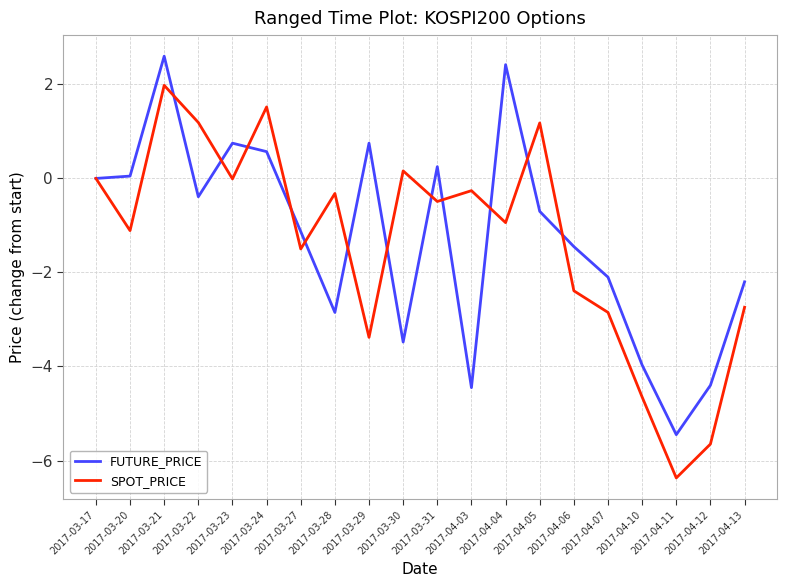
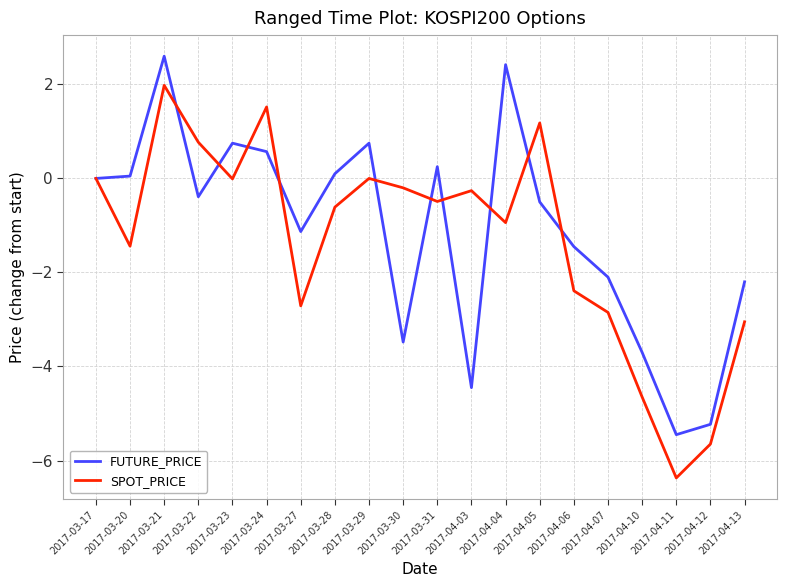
SPOT_PRICE, 2017-03-20: -1.1 -> -1.4
SPOT_PRICE, 2017-03-22: 1.2 -> 0.8
SPOT_PRICE, 2017-03-27: -1.5 -> -2.7
FUTURE_PRICE, 2017-03-28: -2.8 -> 0.1
SPOT_PRICE, 2017-03-28: -0.3 -> -0.6
SPOT_PRICE, 2017-03-29: -3.4 -> 0.0
SPOT_PRICE, 2017-03-30: 0.2 -> -0.2
FUTURE_PRICE, 2017-04-05: -0.7 -> -0.5
FUTURE_PRICE, 2017-04-10: -4.0 -> -3.7
FUTURE_PRICE, 2017-04-12: -4.4 -> -5.2
SPOT_PRICE, 2017-04-13: -2.7 -> -3.1
